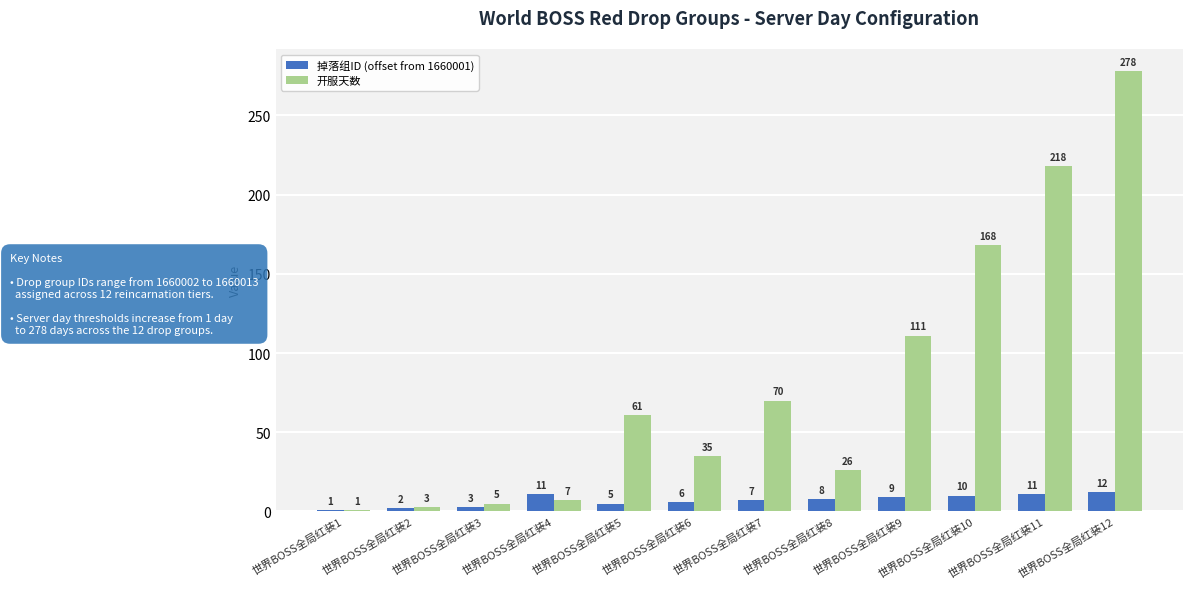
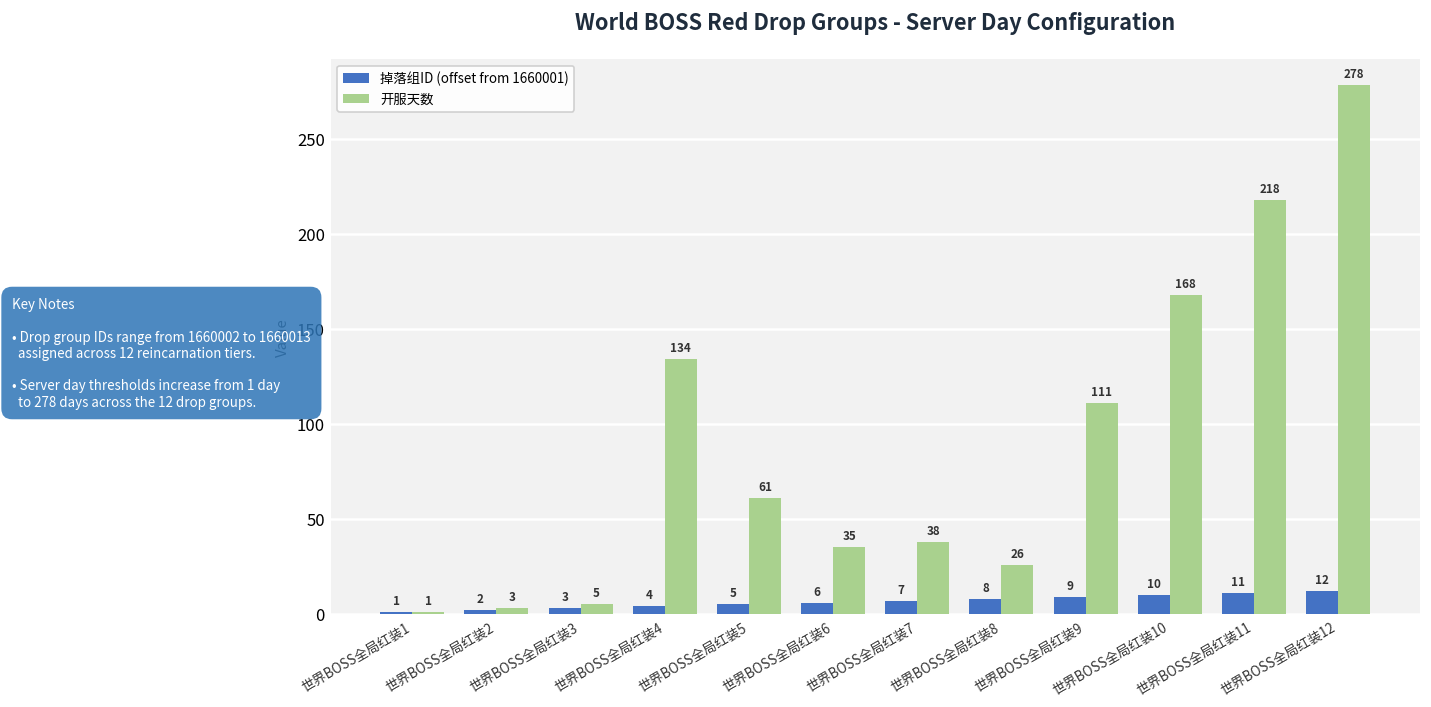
掉落组ID (offset from 1660001), 世界BOSS全局红装4: 11 -> 4
开服天数, 世界BOSS全局红装4: 7 -> 134
开服天数, 世界BOSS全局红装7: 70 -> 38
